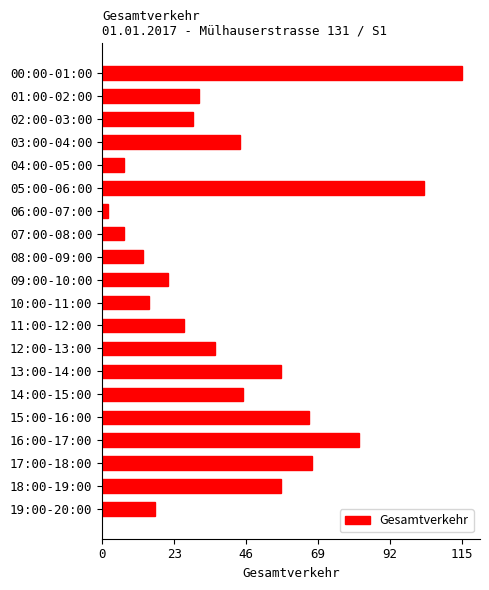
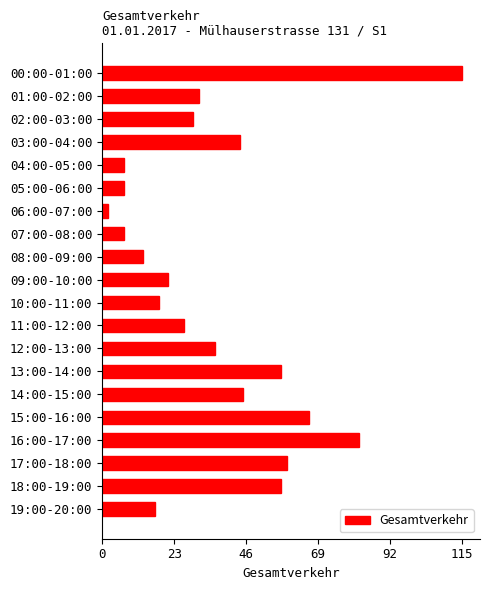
05:00-06:00: 103 -> 7
10:00-11:00: 15 -> 18
17:00-18:00: 67 -> 59
